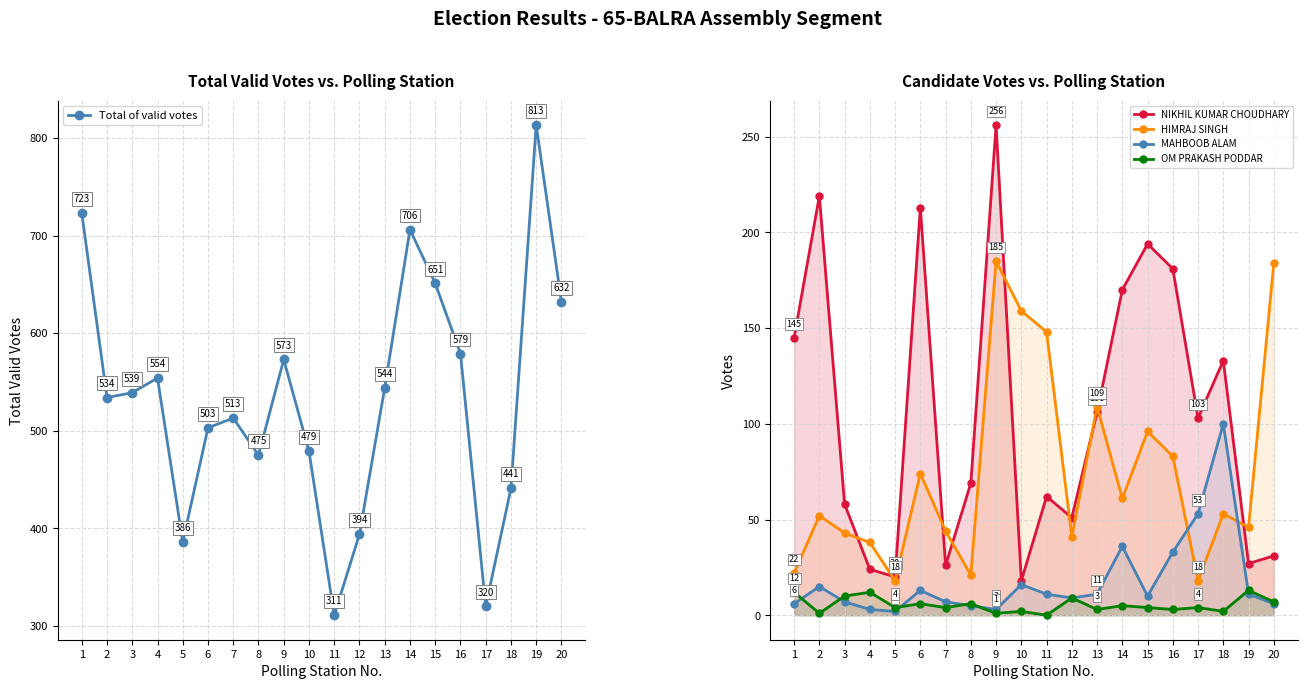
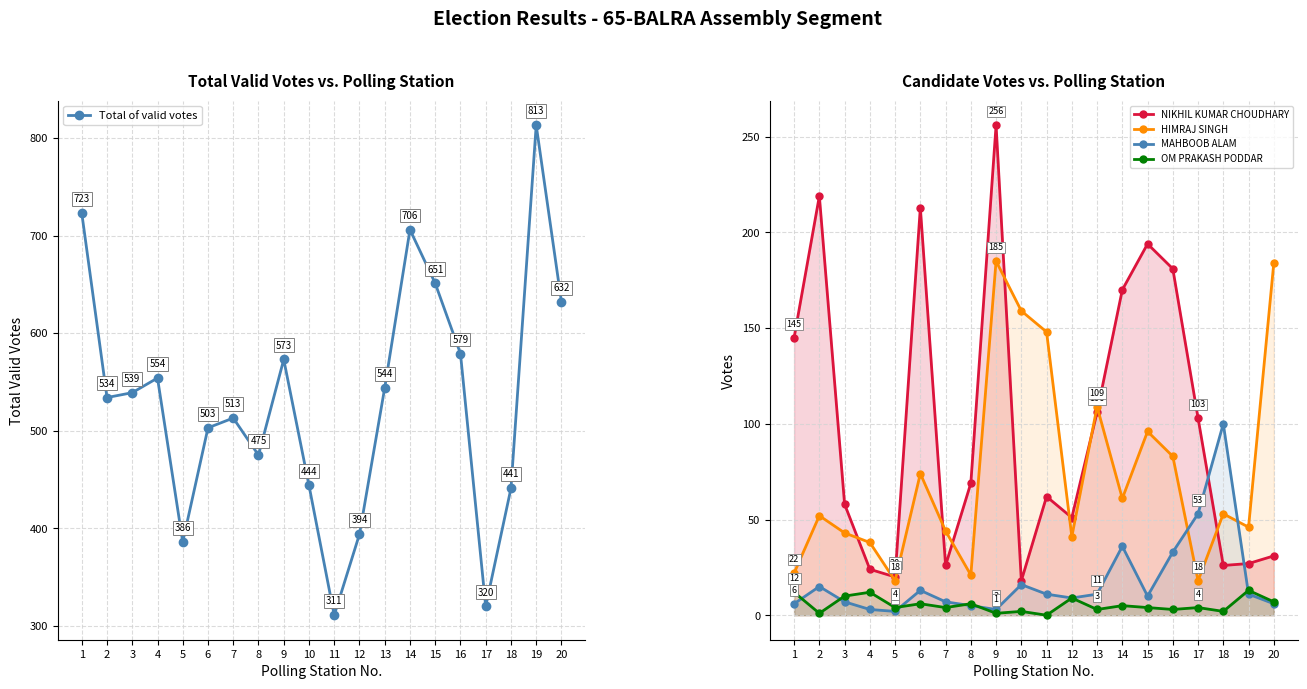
Total Valid Votes vs. Polling Station, 10: 479 -> 444
Candidate Votes vs. Polling Station, NIKHIL KUMAR CHOUDHARY, 18: 133 -> 26
